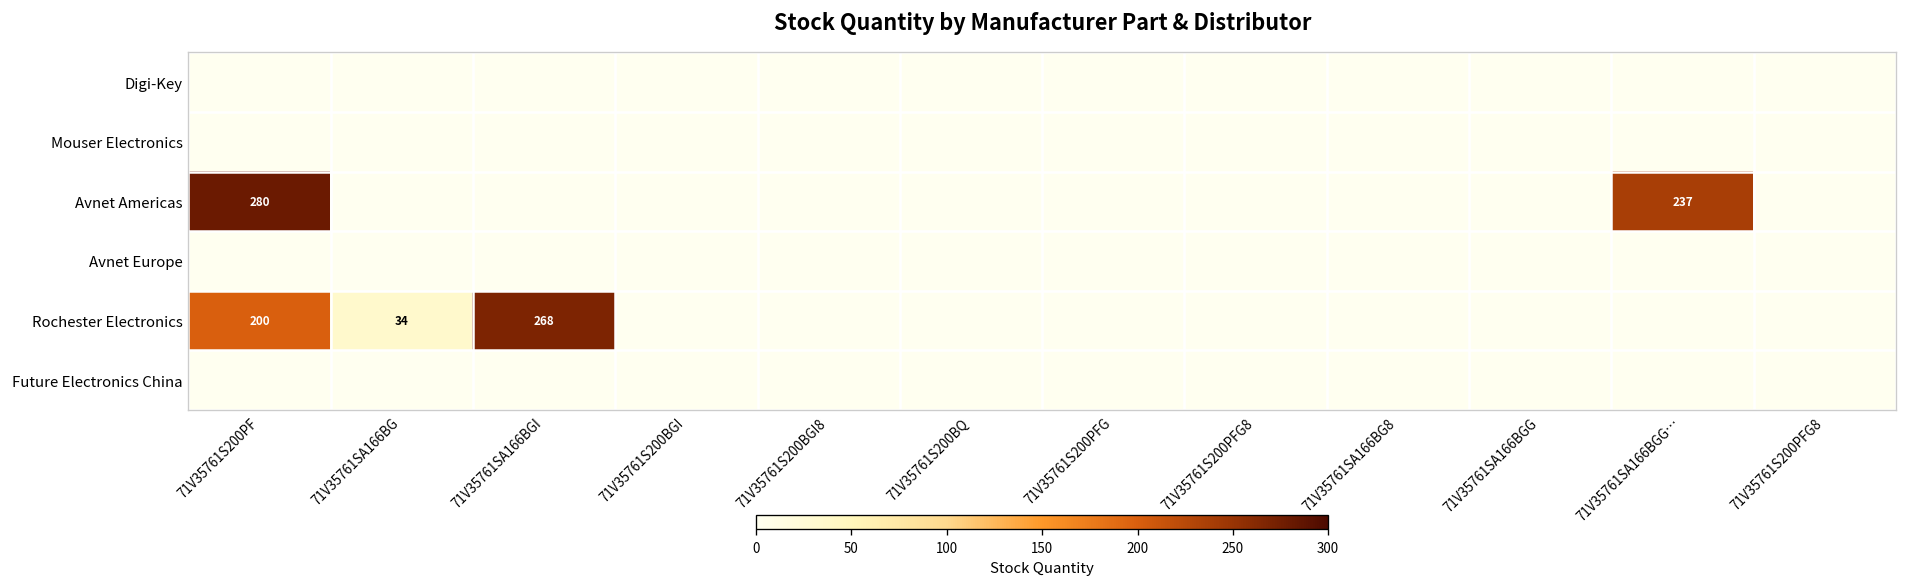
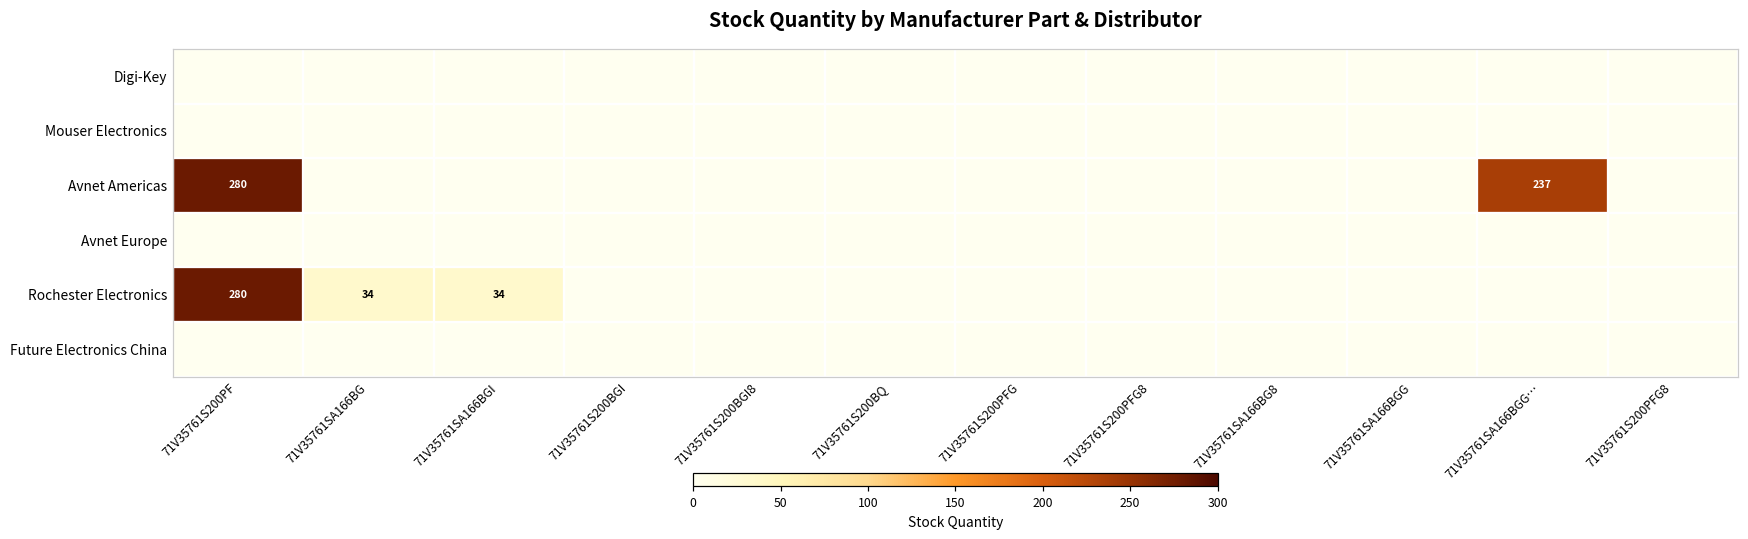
Rochester Electronics, 71V35761S200PF: 200 -> 280
Rochester Electronics, 71V35761SA166BGI: 268 -> 34
